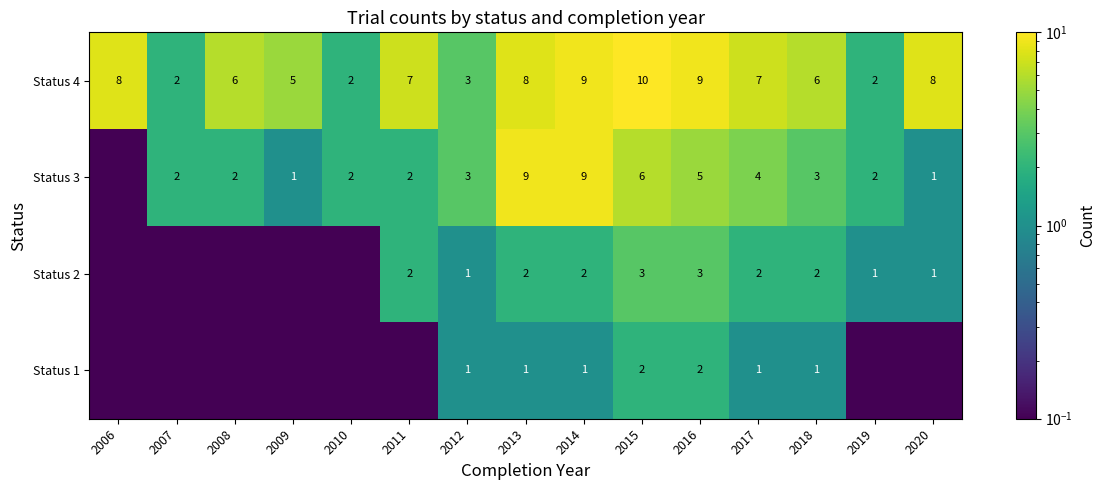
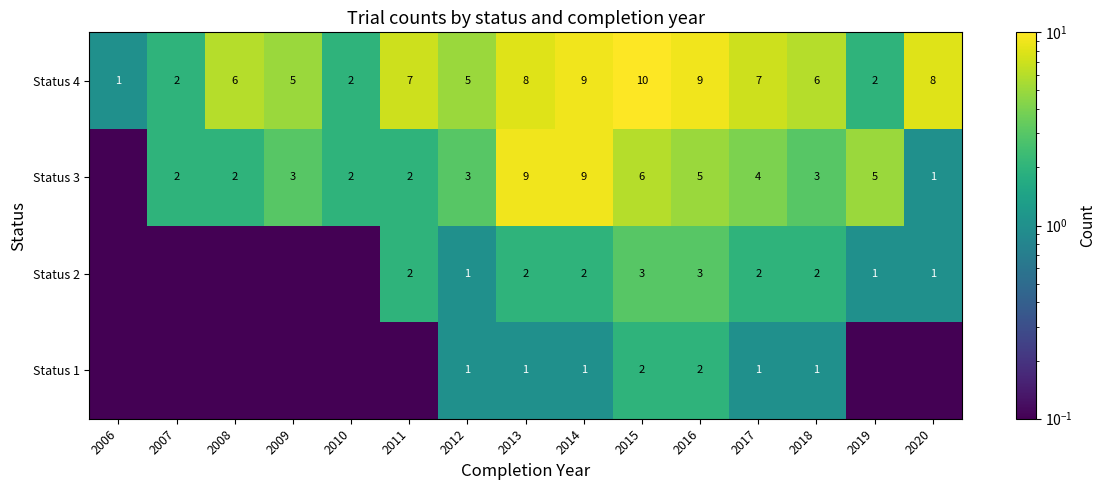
Status 4, 2006: 8 -> 1
Status 4, 2012: 3 -> 5
Status 3, 2009: 1 -> 3
Status 3, 2019: 2 -> 5
